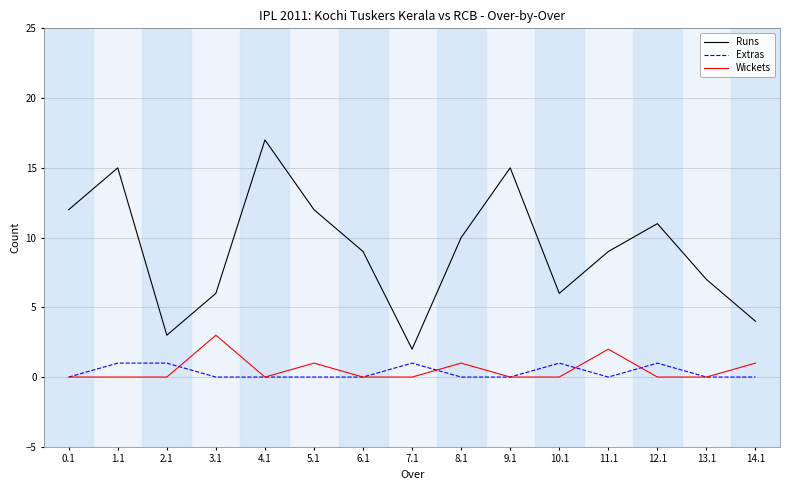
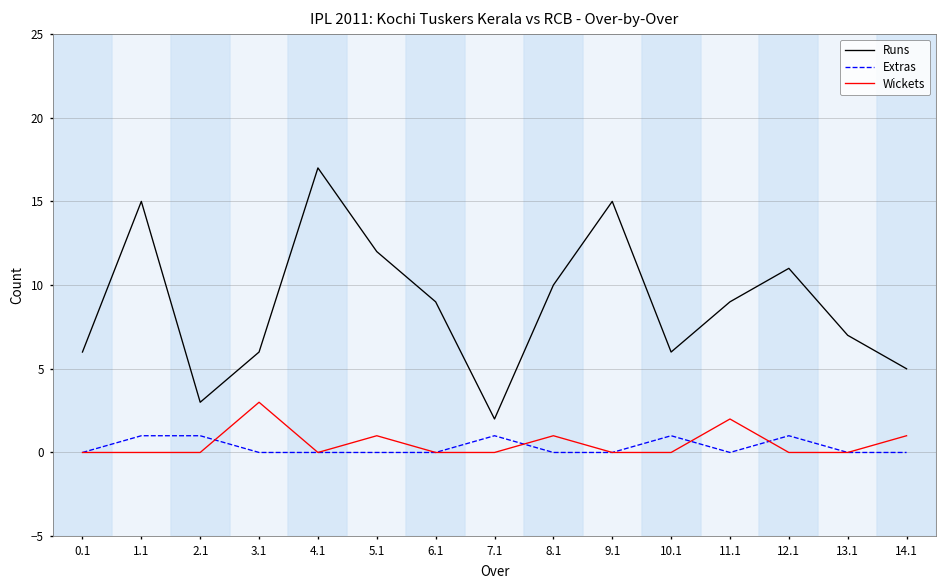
Runs, 0.1: 12 -> 6
Runs, 14.1: 4 -> 5
